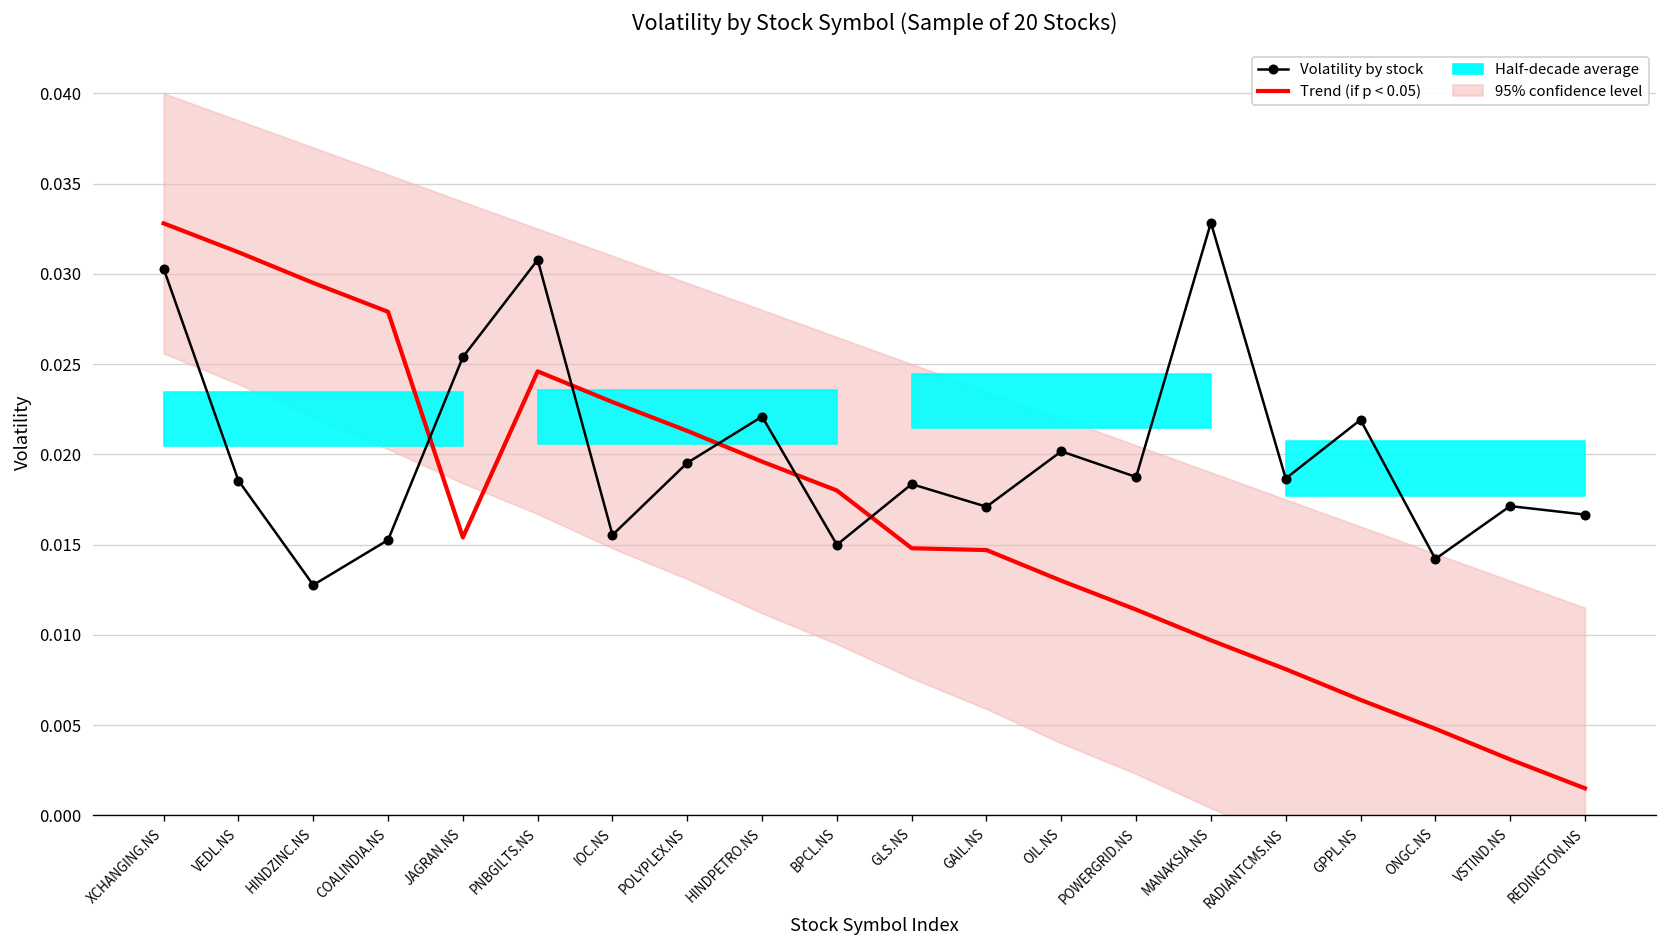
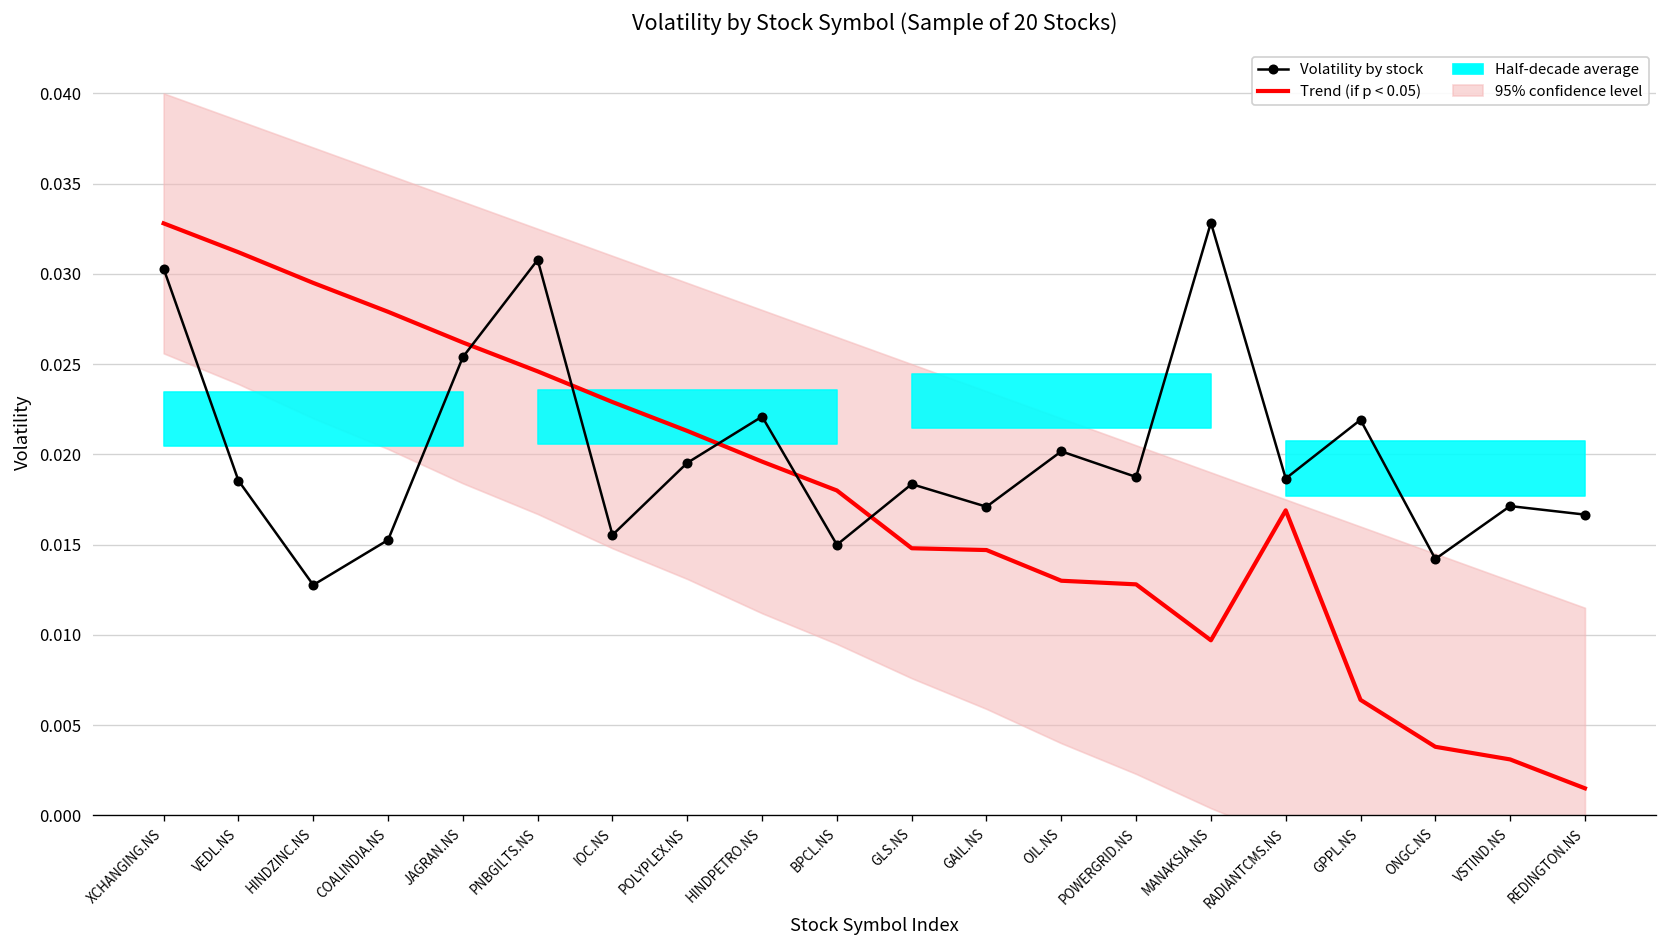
Trend (if p < 0.05), JAGRAN.NS: 0.0154 -> 0.0262
Trend (if p < 0.05), POWERGRID.NS: 0.0114 -> 0.0128
Trend (if p < 0.05), RADIANTCMS.NS: 0.0081 -> 0.0169
Trend (if p < 0.05), ONGC.NS: 0.0048 -> 0.0038
